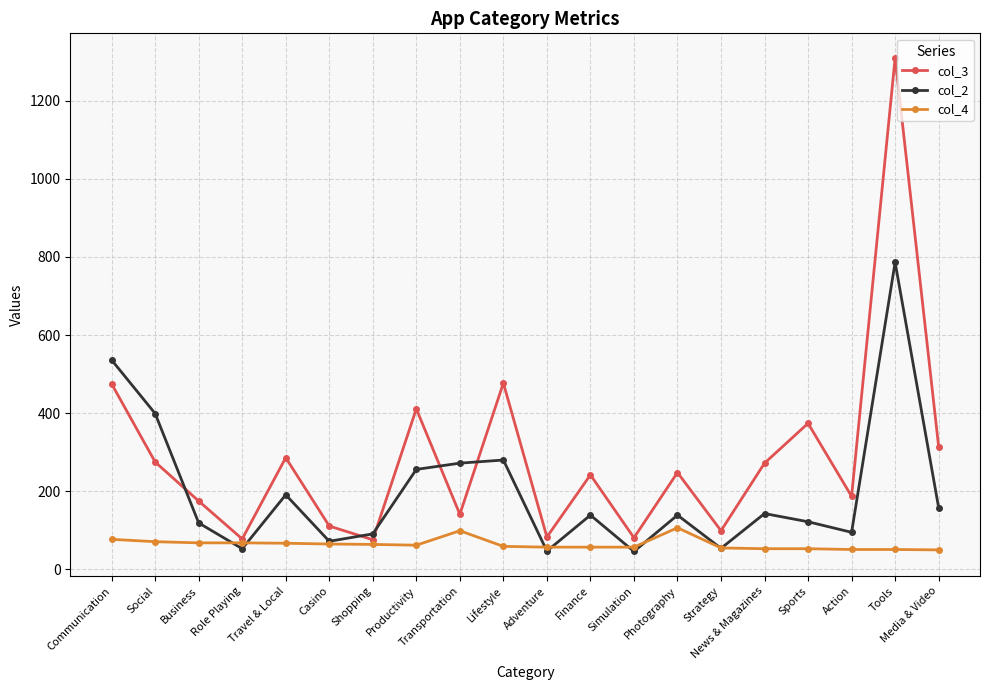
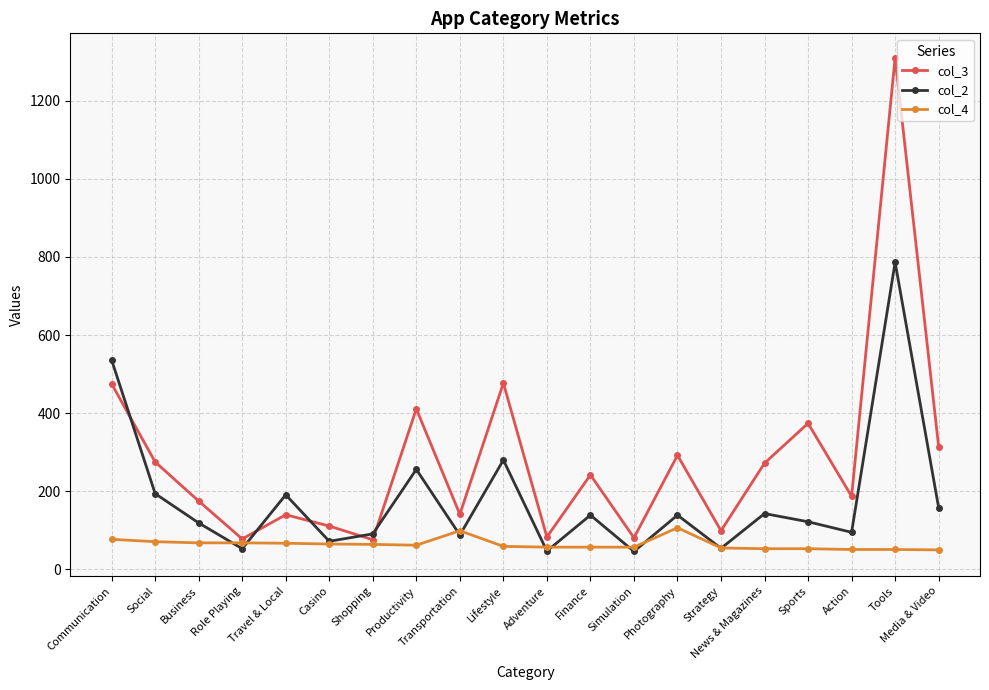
col_2, Social: 400 -> 190
col_3, Travel & Local: 290 -> 140
col_2, Transportation: 270 -> 90
col_3, Photography: 250 -> 290
